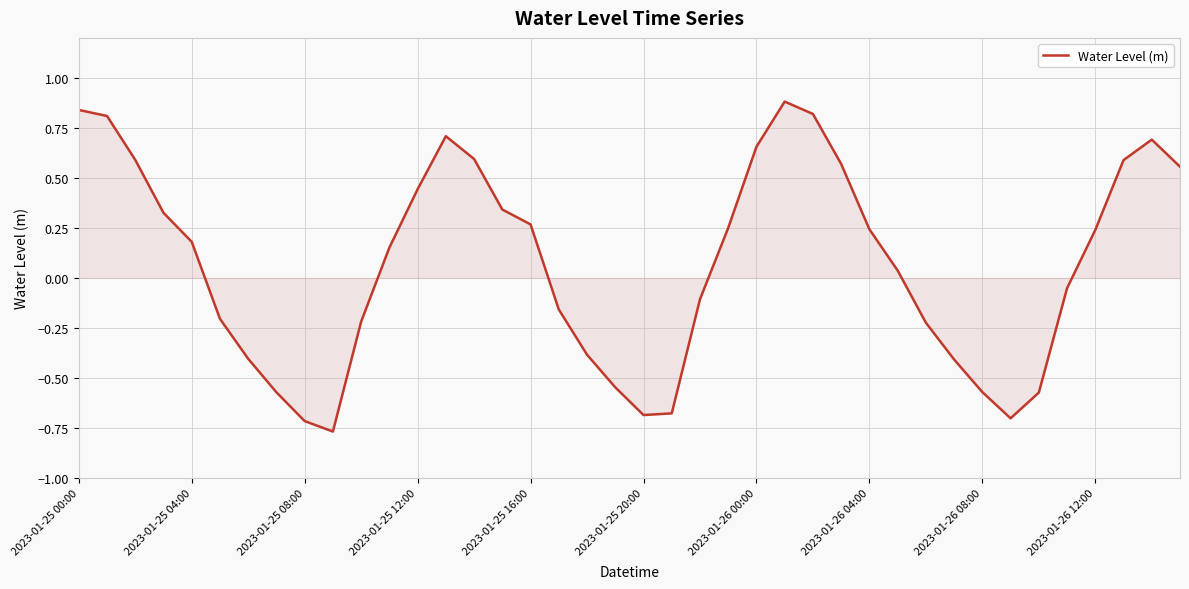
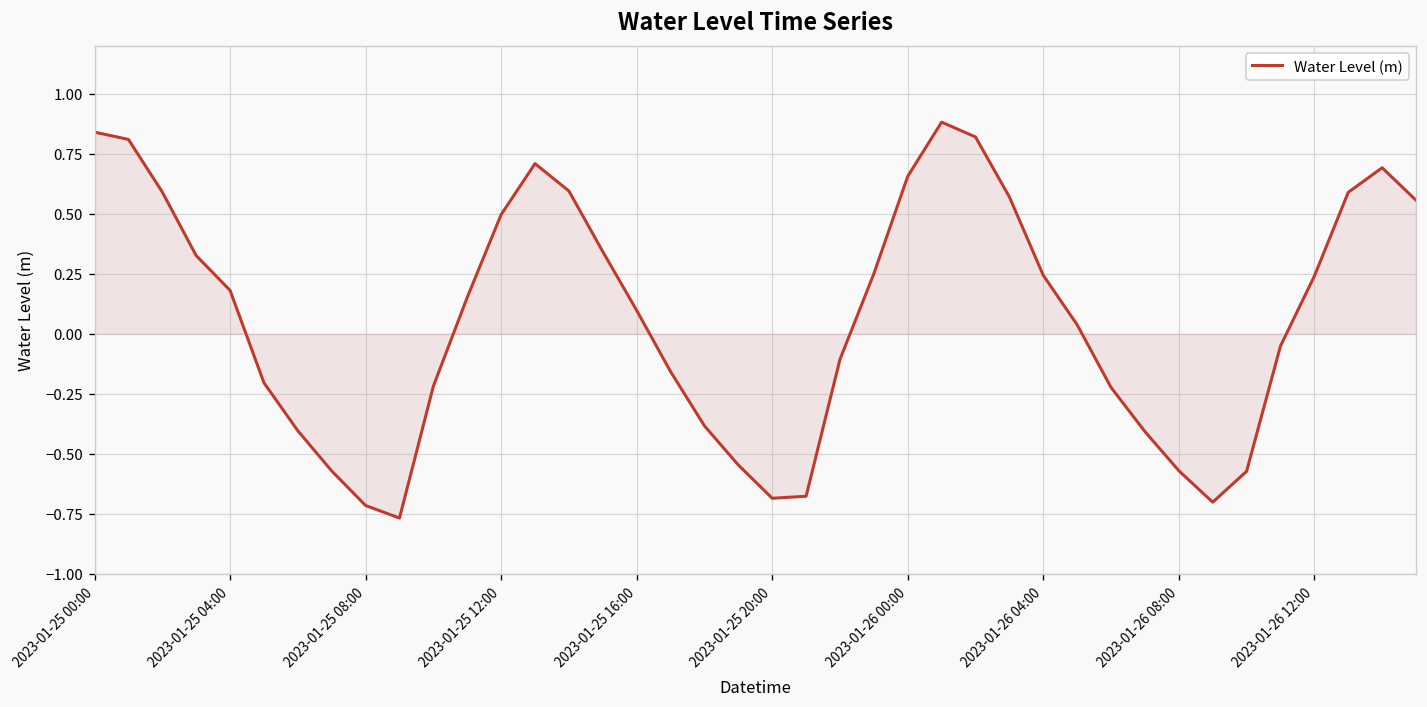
Water Level (m), 2023-01-25 12:00: 0.44 -> 0.50
Water Level (m), 2023-01-25 16:00: 0.27 -> 0.10
